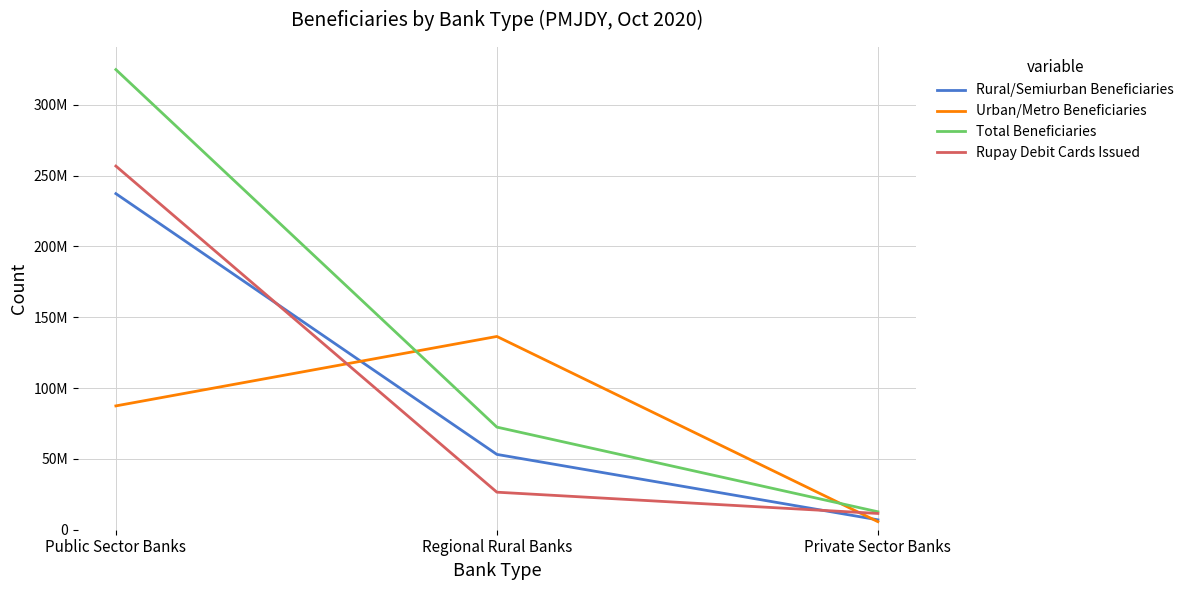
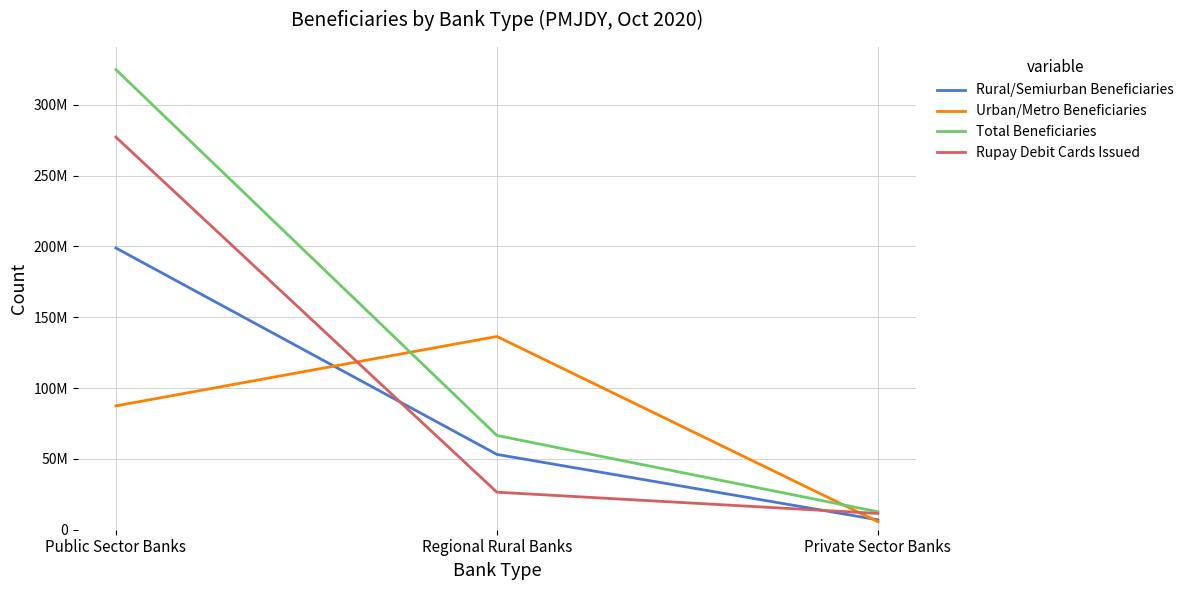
Rural/Semiurban Beneficiaries, Public Sector Banks: 237000000 -> 199000000
Rupay Debit Cards Issued, Public Sector Banks: 257000000 -> 277000000
Total Beneficiaries, Regional Rural Banks: 72000000 -> 67000000
